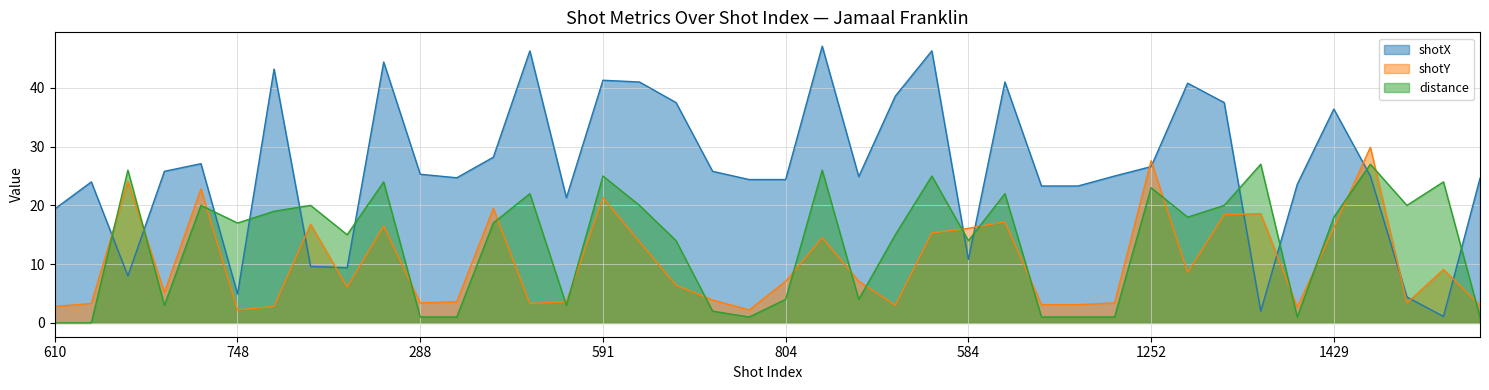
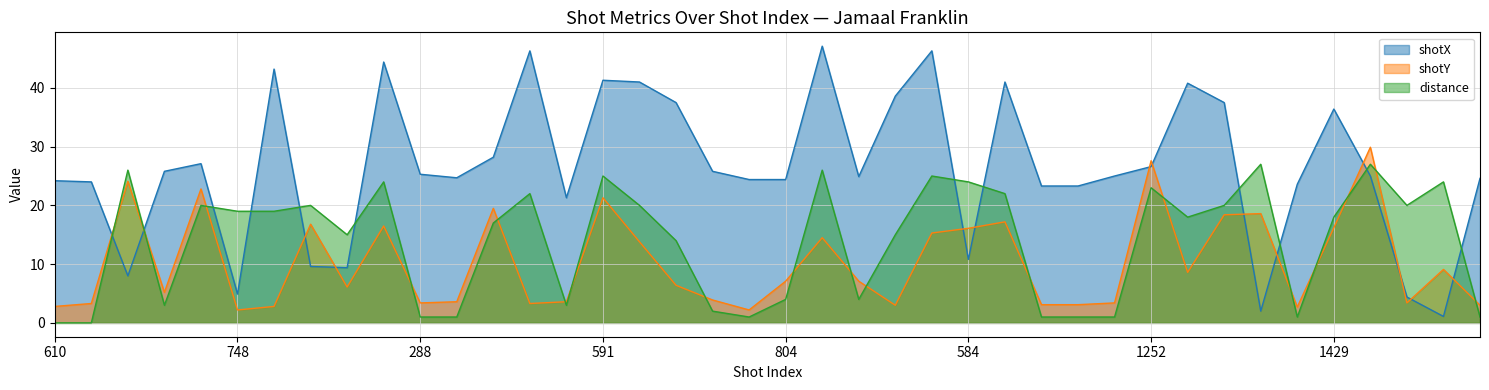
shotX, 610: 19 -> 24
distance, 748: 17 -> 19
distance, 584: 14 -> 24
